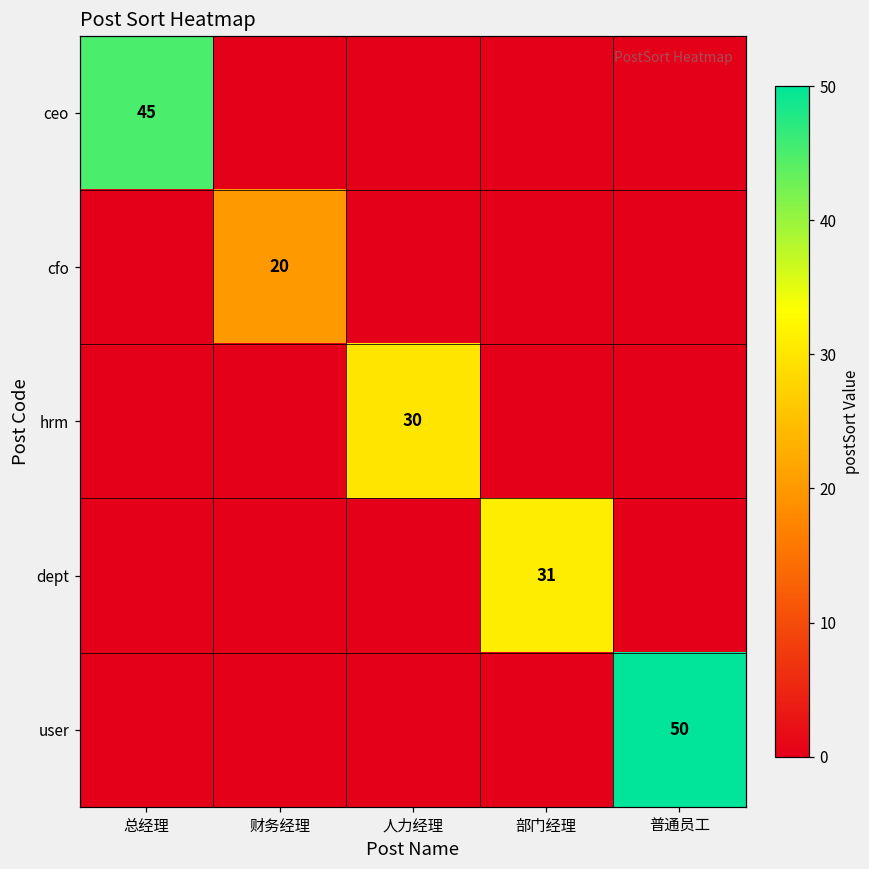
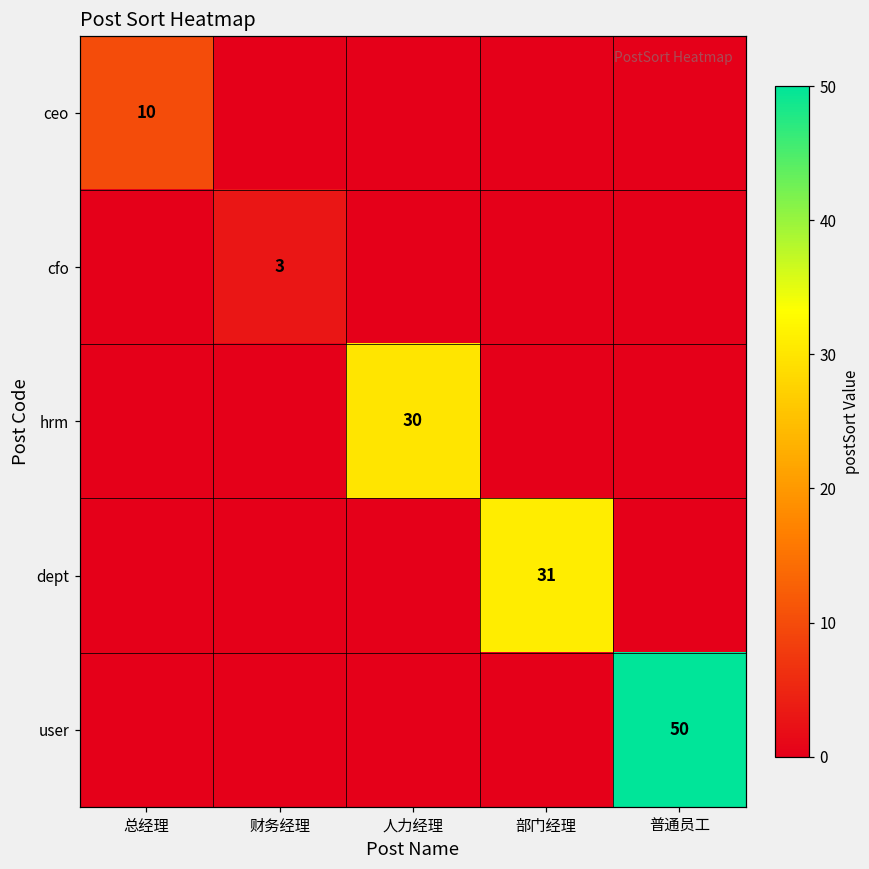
ceo, 总经理: 45 -> 10
cfo, 财务经理: 20 -> 3
